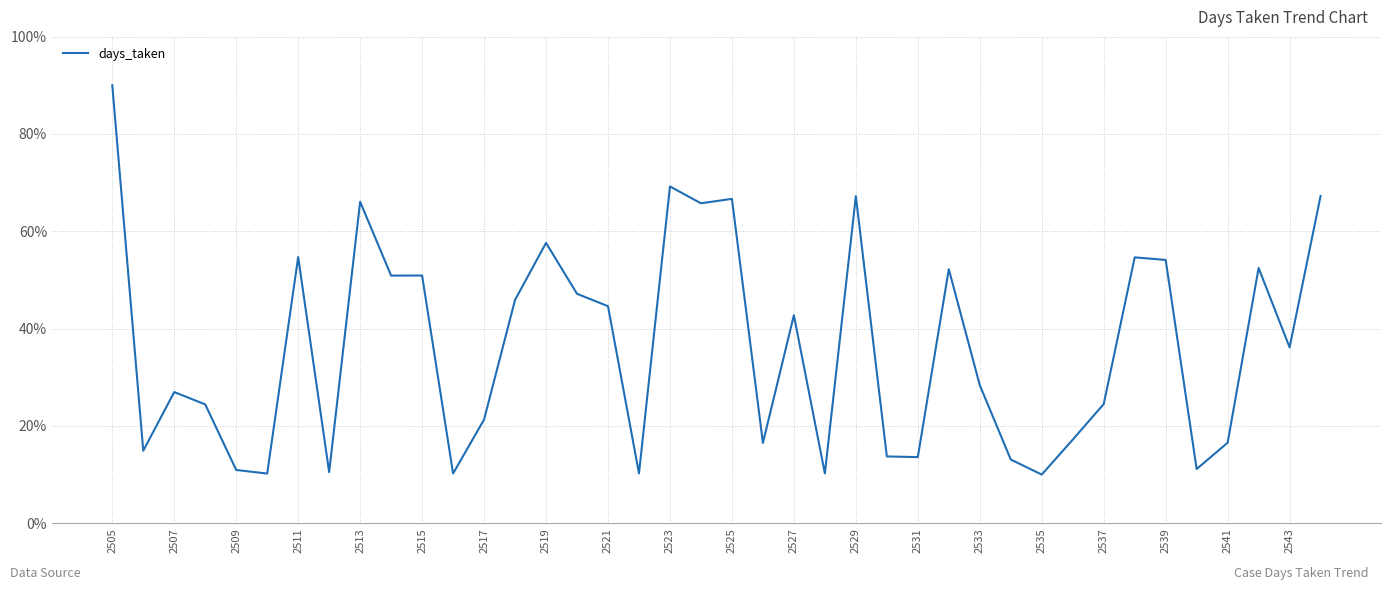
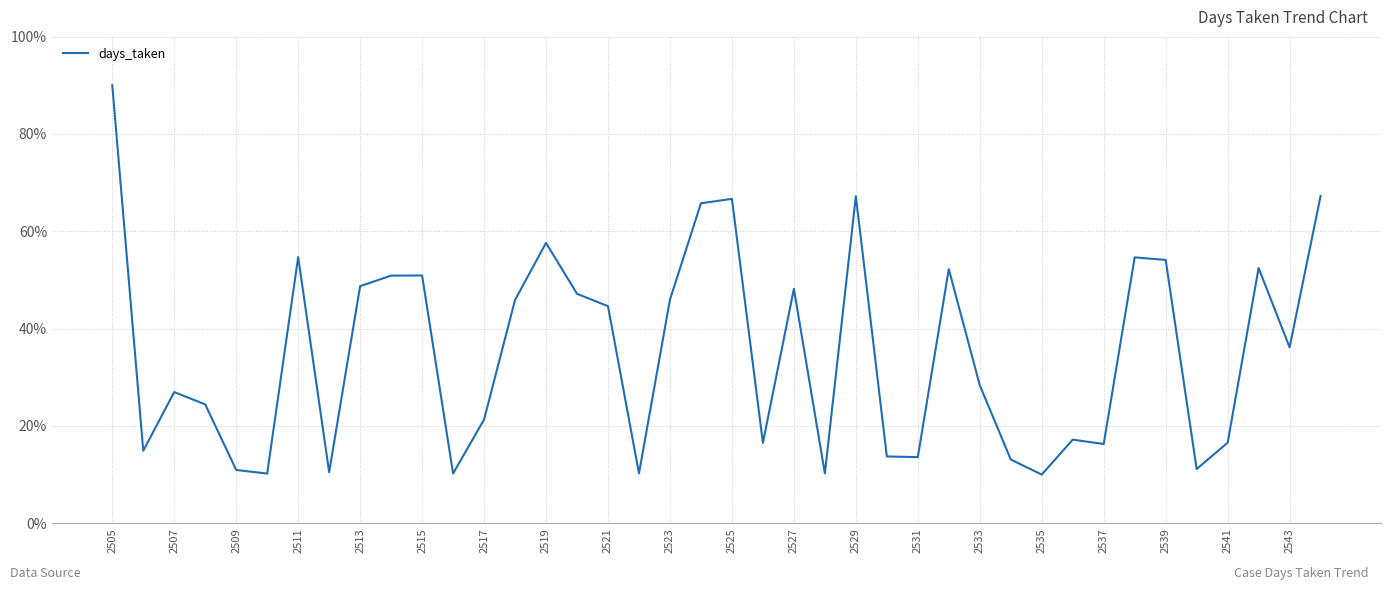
2513: 66% -> 49%
2523: 69% -> 46%
2527: 43% -> 48%
2537: 24% -> 16%
